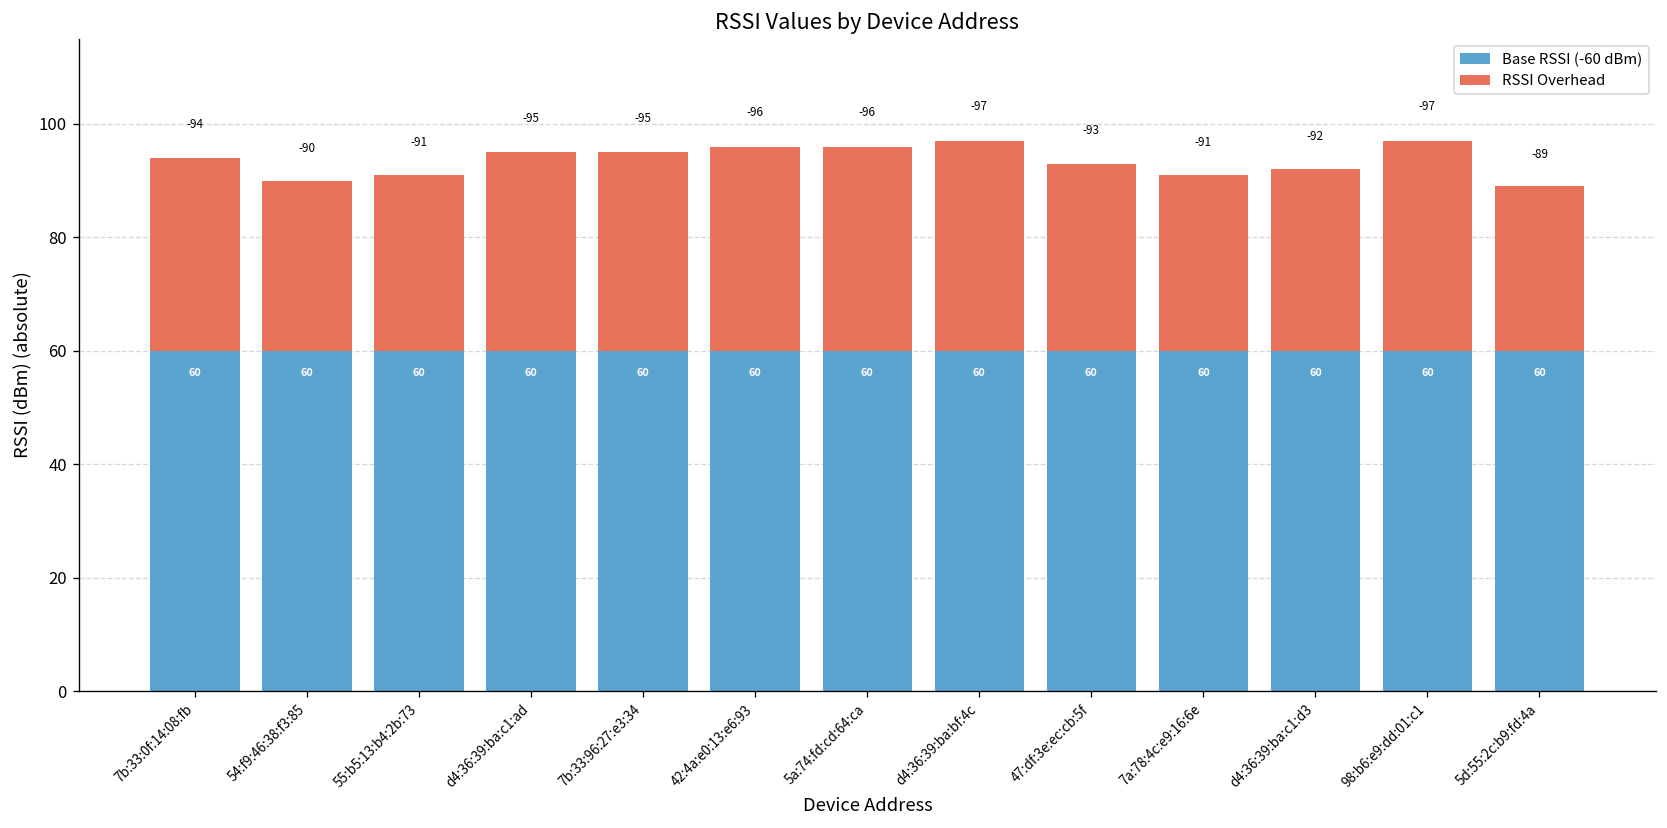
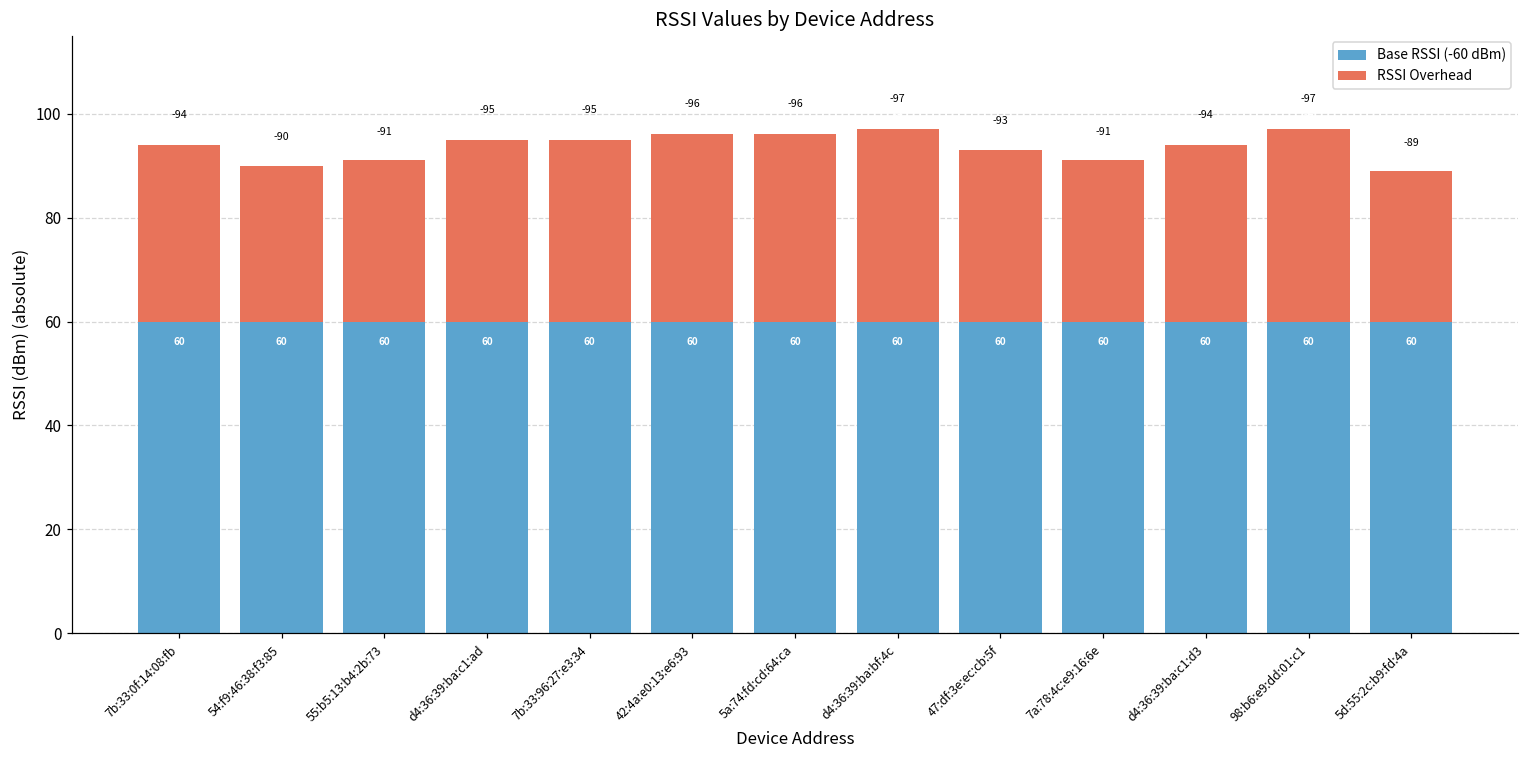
RSSI Overhead, d4:36:39:ba:c1:d3: -92 -> -94
